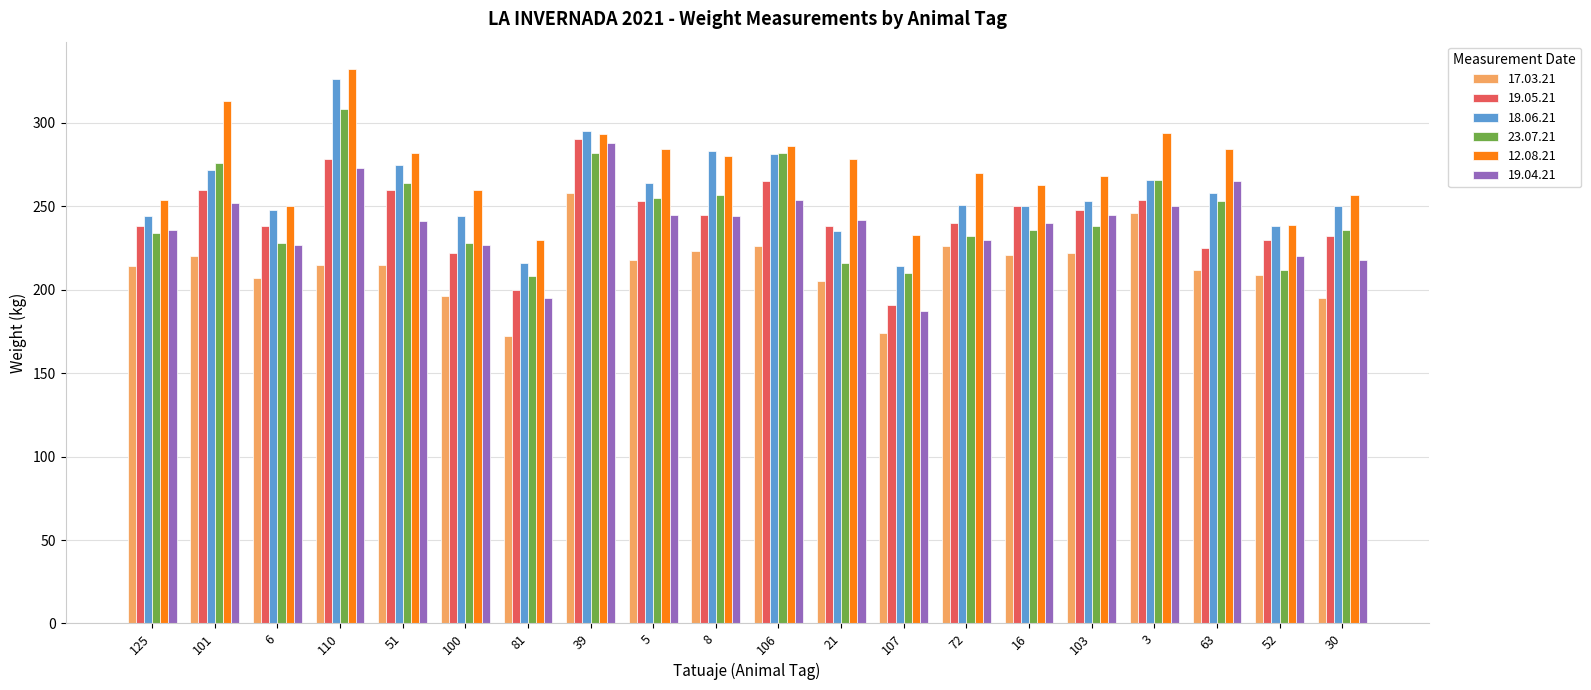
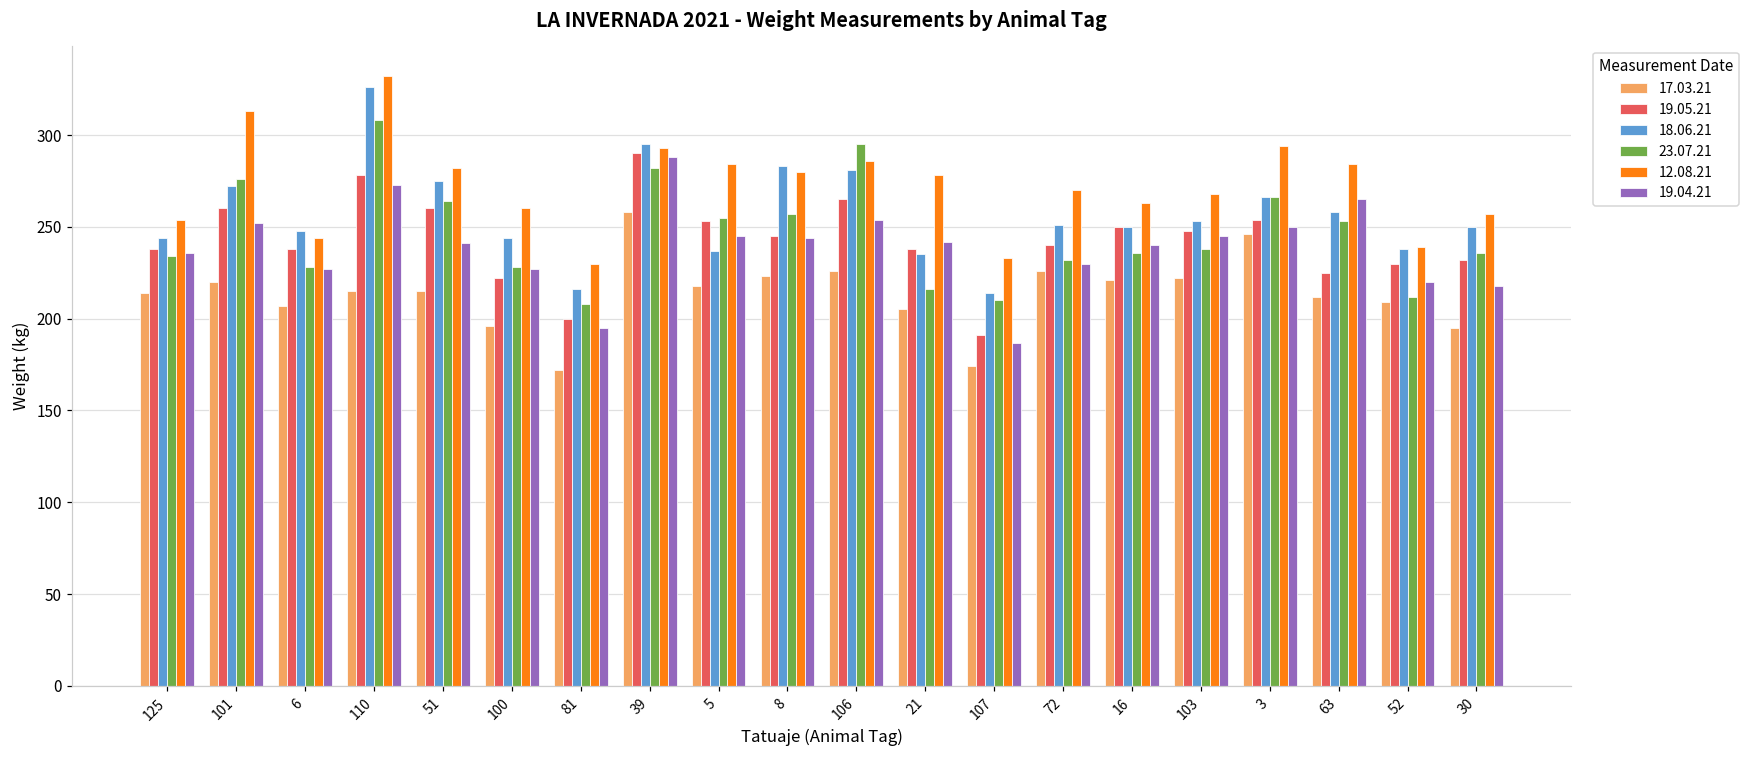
12.08.21, 6: 250 -> 244
18.06.21, 5: 264 -> 237
23.07.21, 106: 282 -> 295
